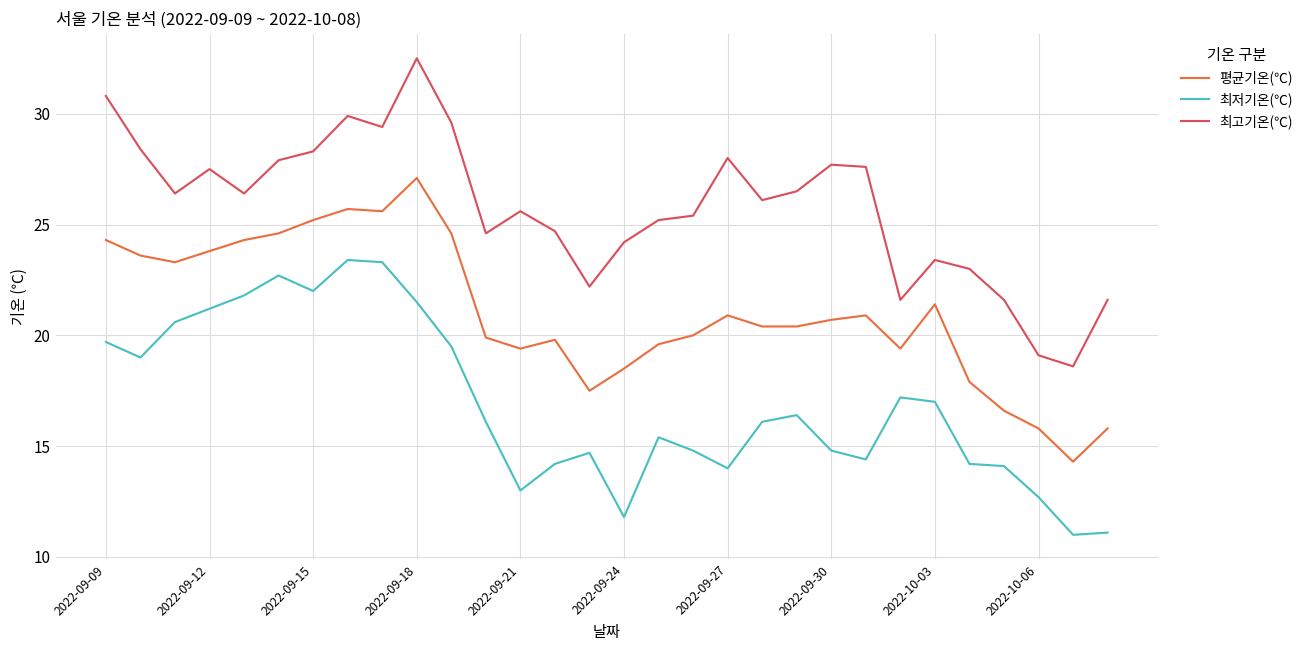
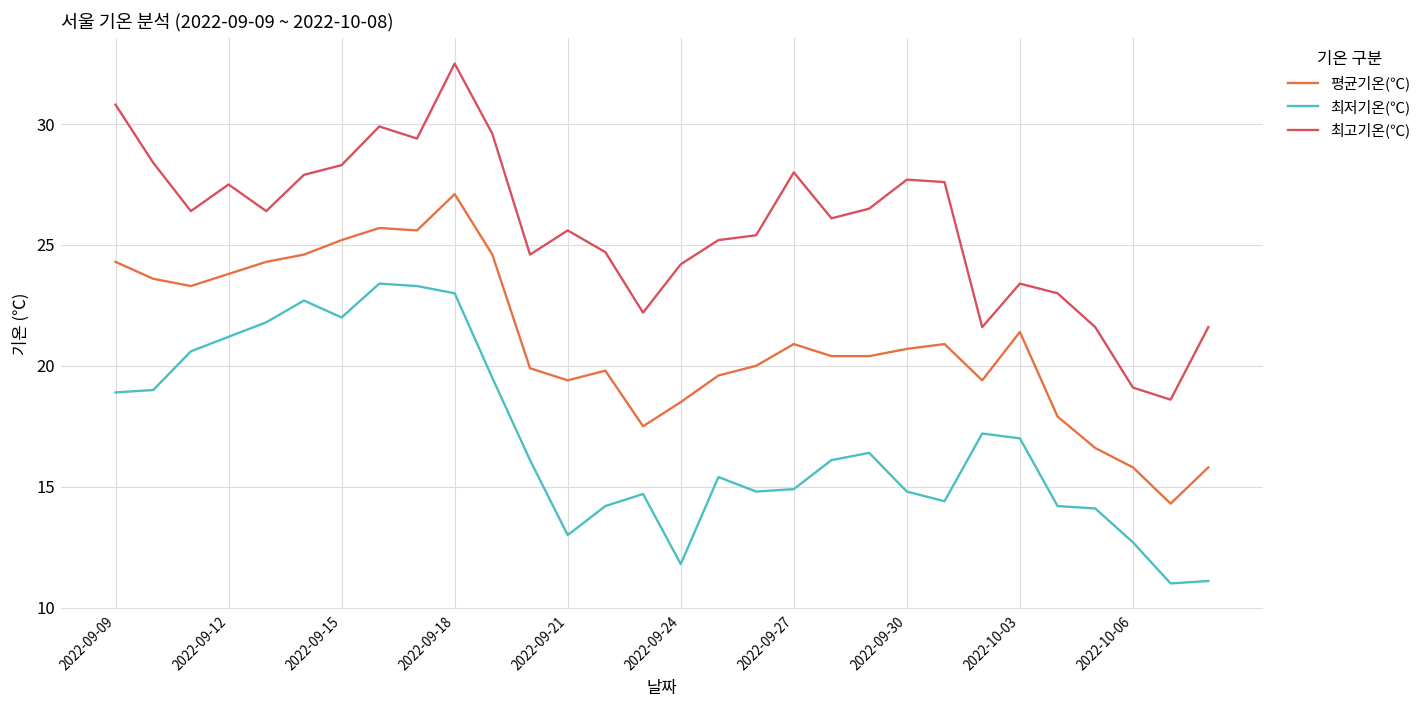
최저기온(℃), 2022-09-09: 19.7 -> 18.9
최저기온(℃), 2022-09-18: 21.5 -> 23.0
최저기온(℃), 2022-09-27: 14.0 -> 14.9
